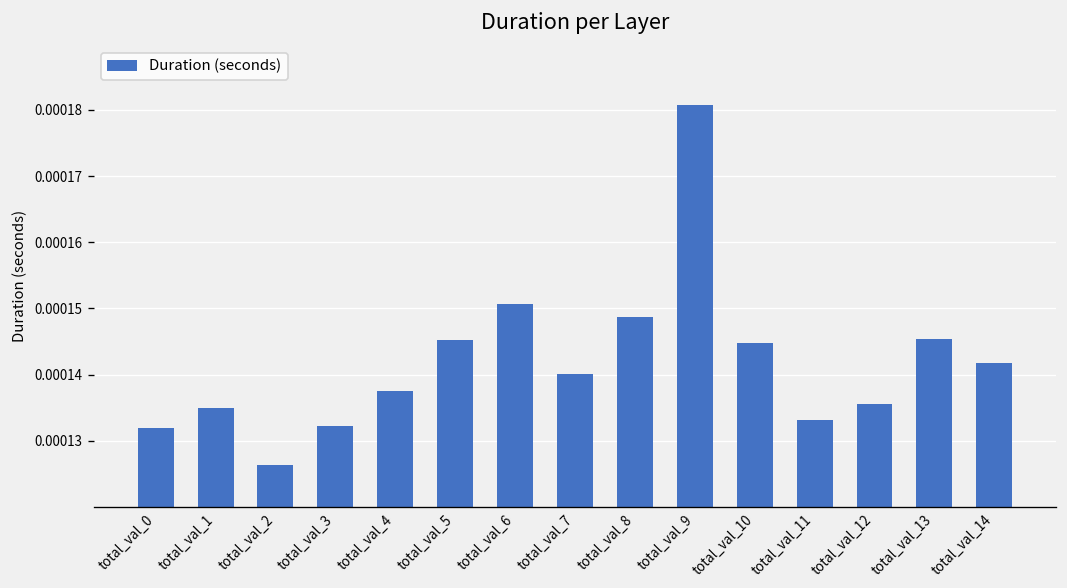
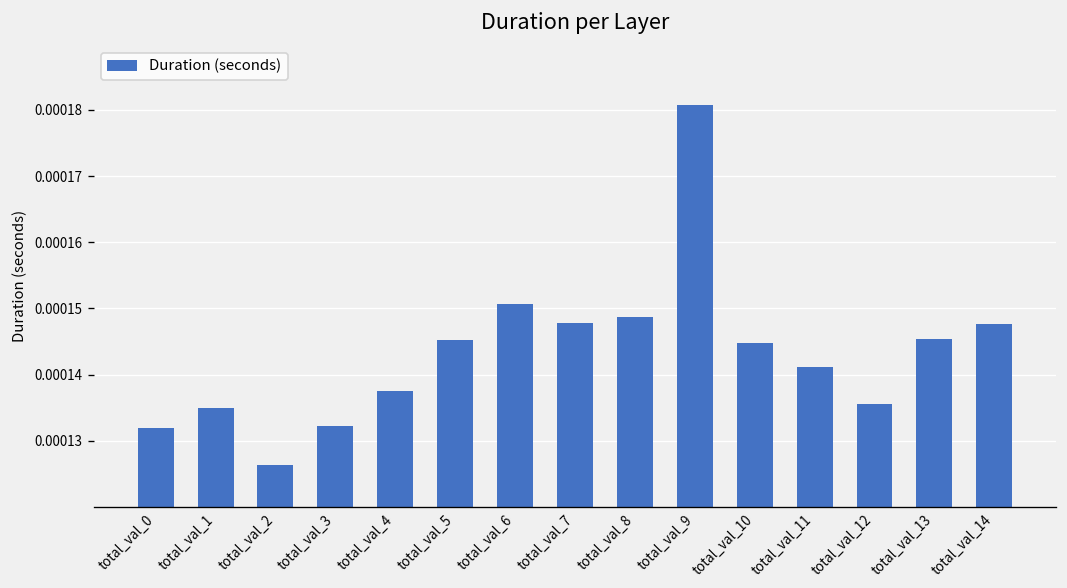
total_val_7: 0.000140 -> 0.000148
total_val_11: 0.000133 -> 0.000141
total_val_14: 0.000142 -> 0.000148
